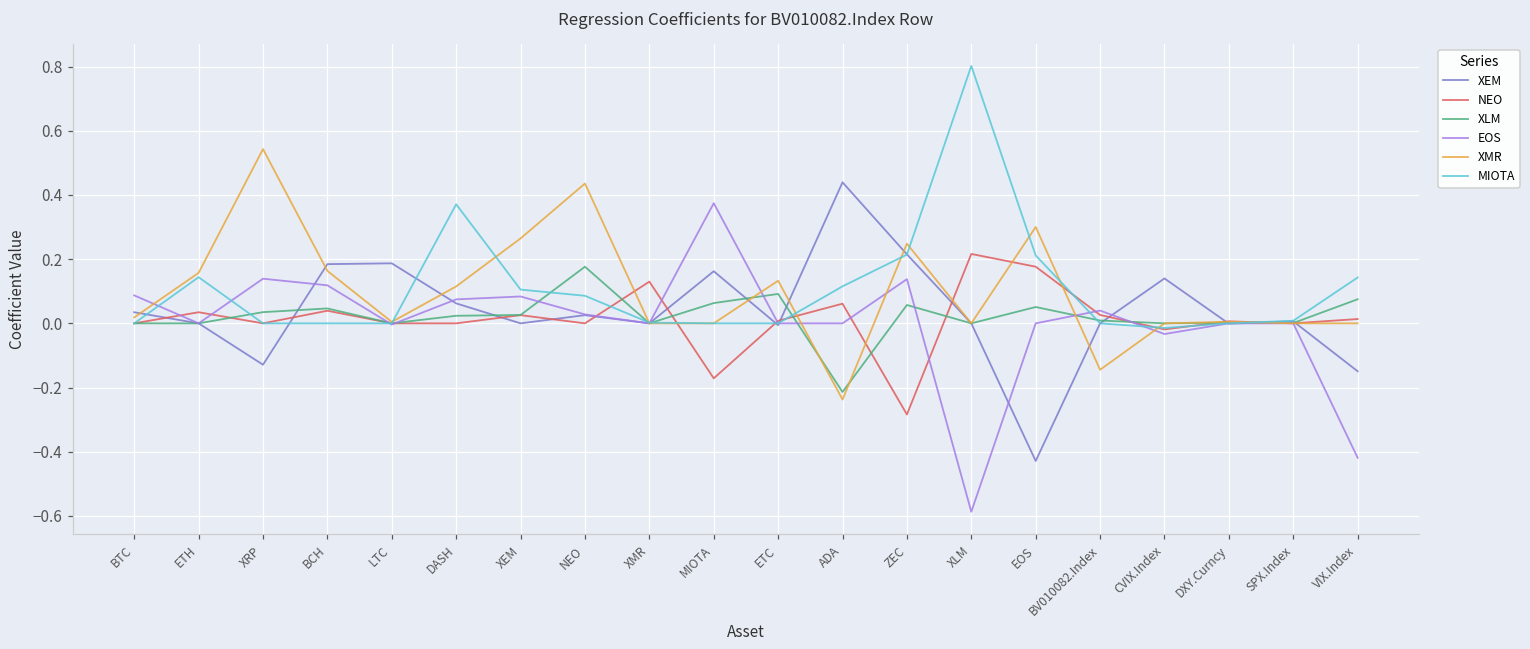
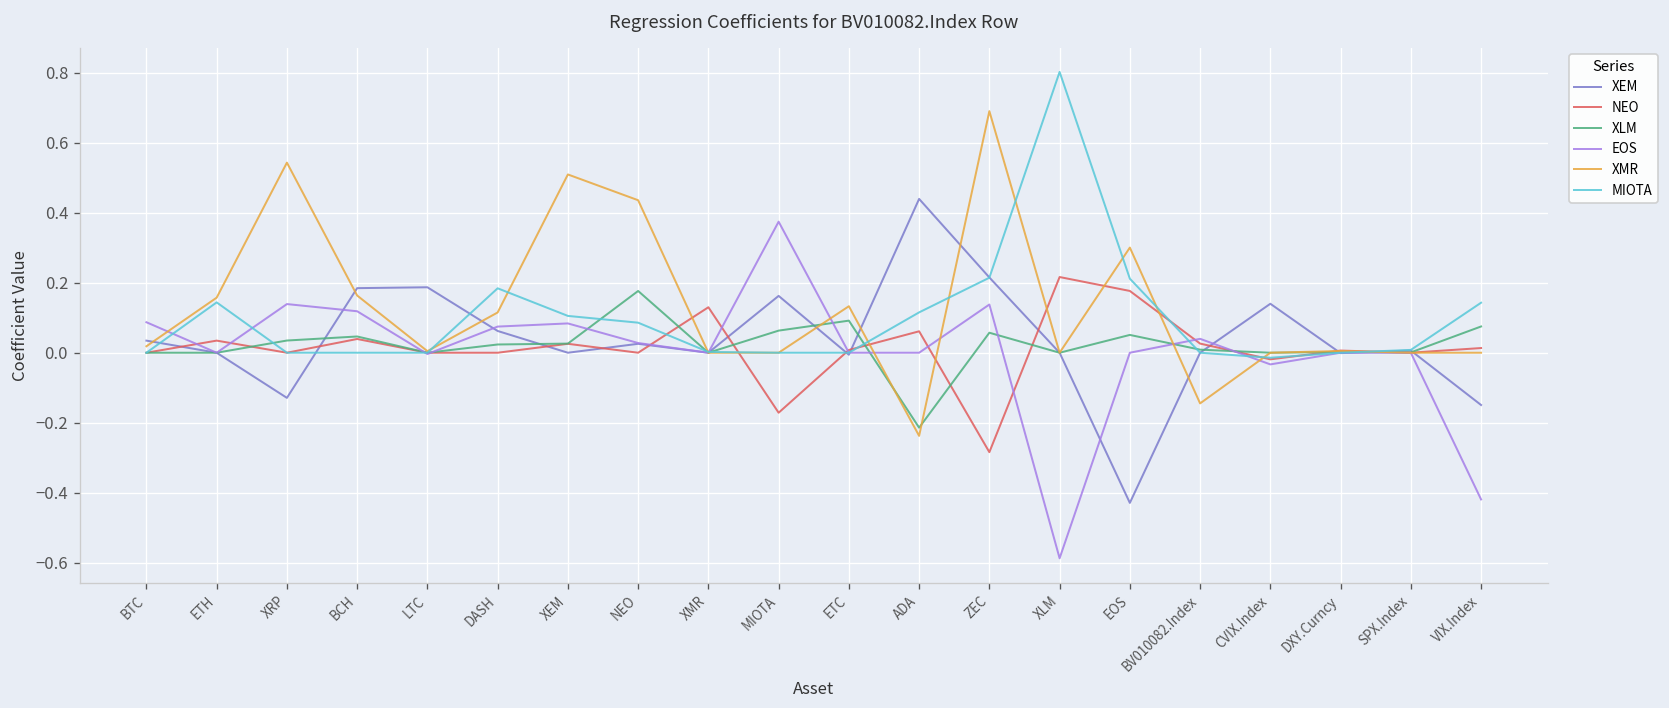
MIOTA, DASH: 0.37 -> 0.18
XMR, XEM: 0.26 -> 0.51
XMR, ZEC: 0.25 -> 0.69
